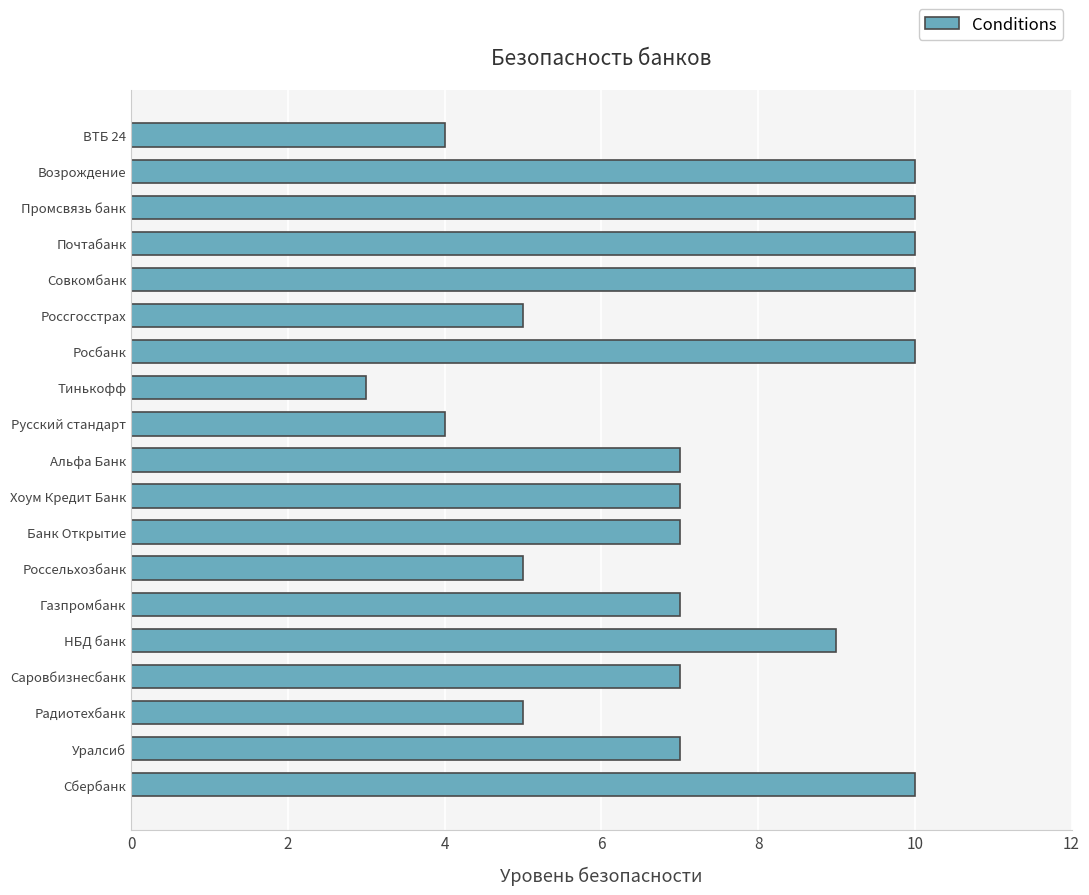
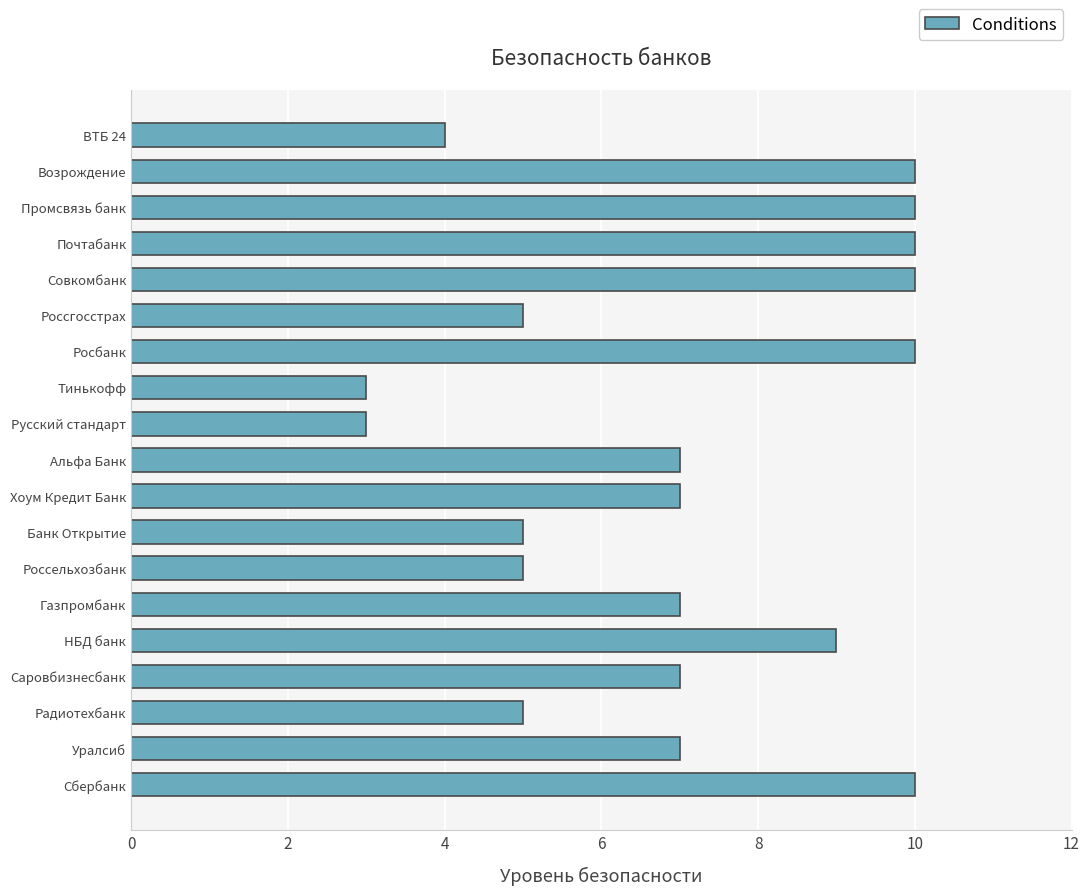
Русский стандарт: 4 -> 3
Банк Открытие: 7 -> 5
